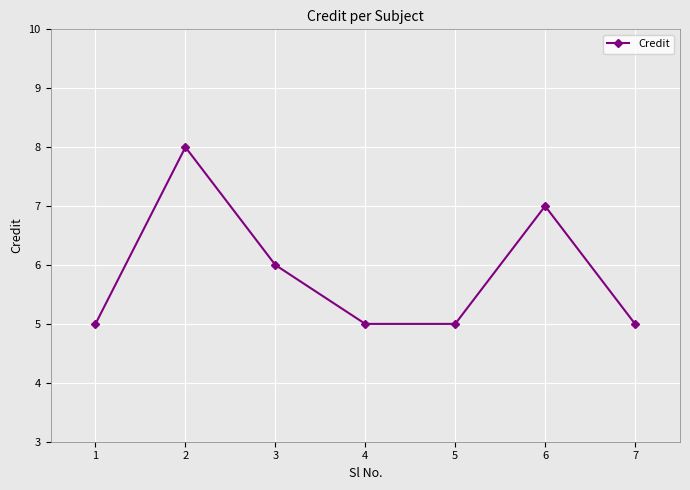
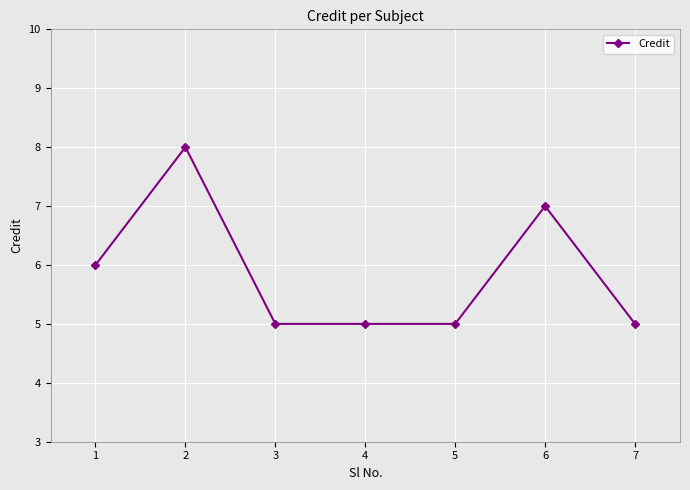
1: 5 -> 6
3: 6 -> 5
